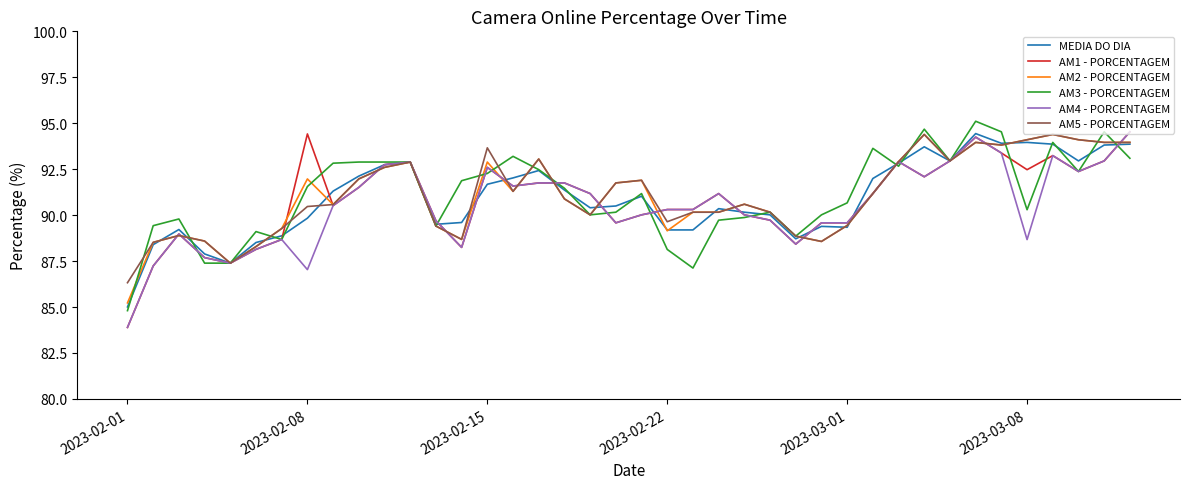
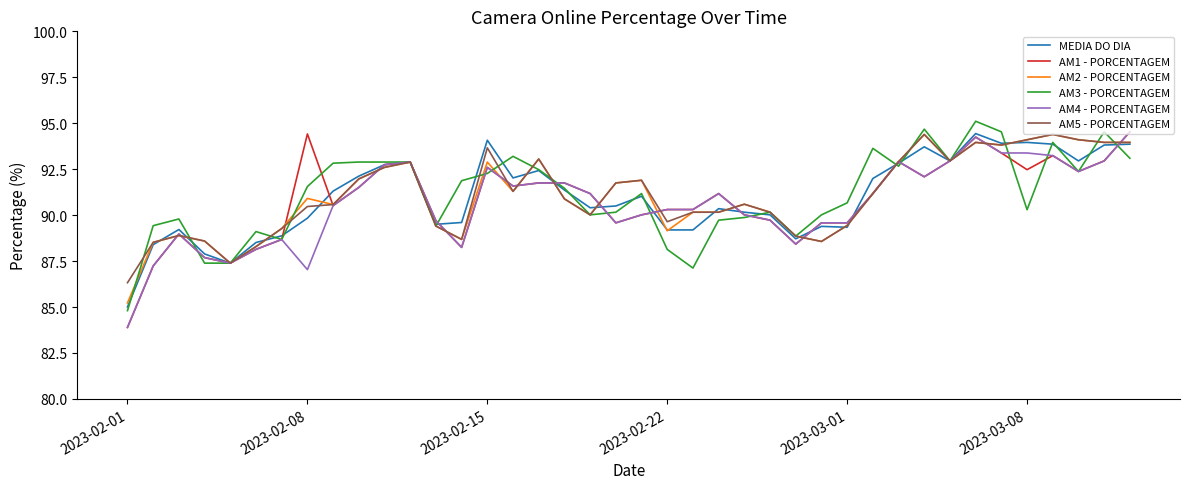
AM2 - PORCENTAGEM, 2023-02-08: 92.0 -> 90.9
MEDIA DO DIA, 2023-02-15: 91.7 -> 94.1
AM4 - PORCENTAGEM, 2023-03-08: 88.7 -> 93.4
